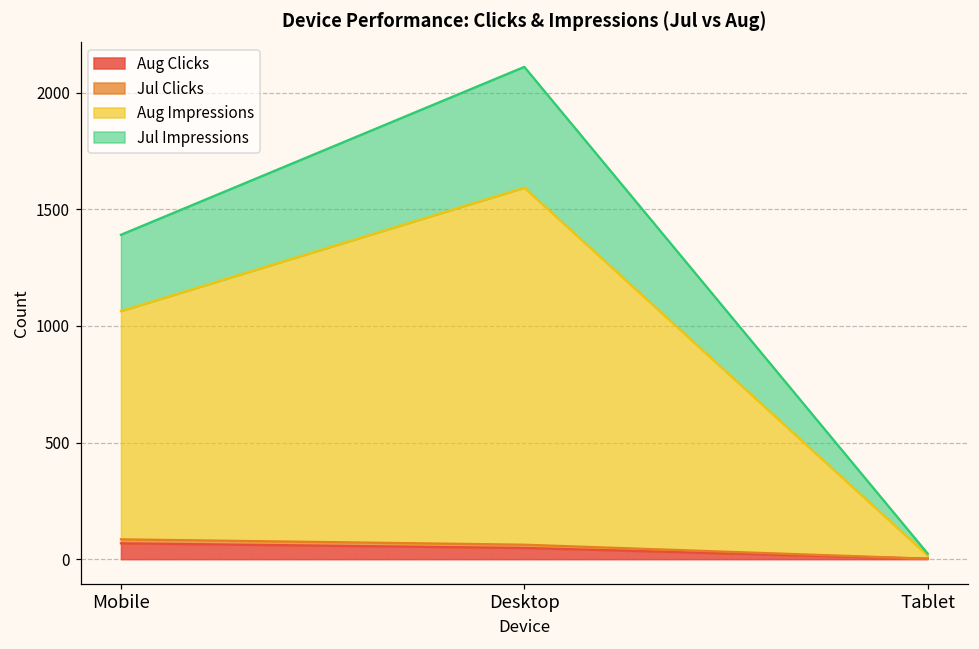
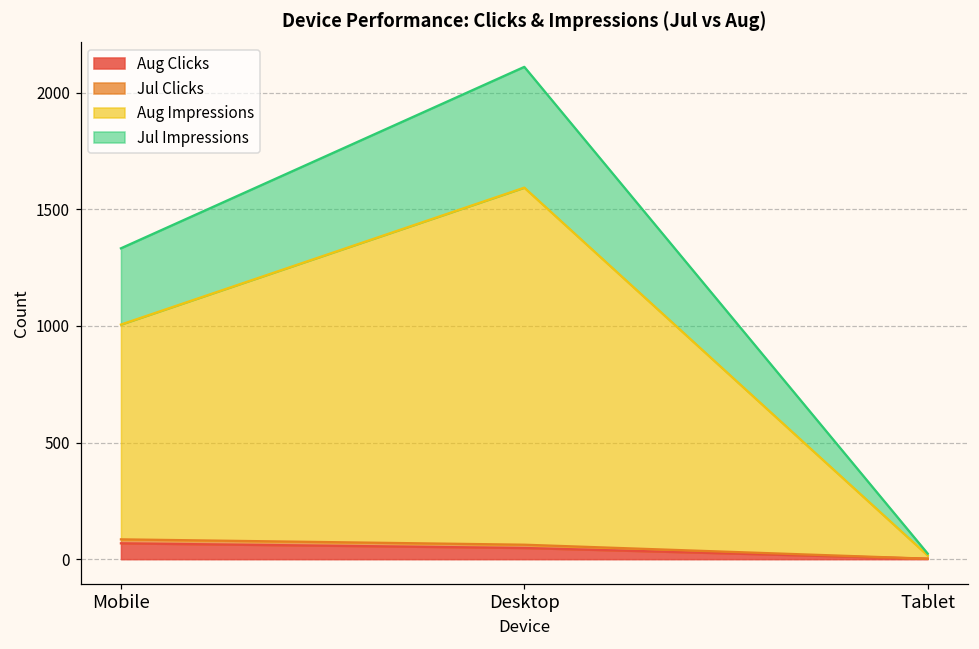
Aug Impressions, Mobile: 980 -> 920
